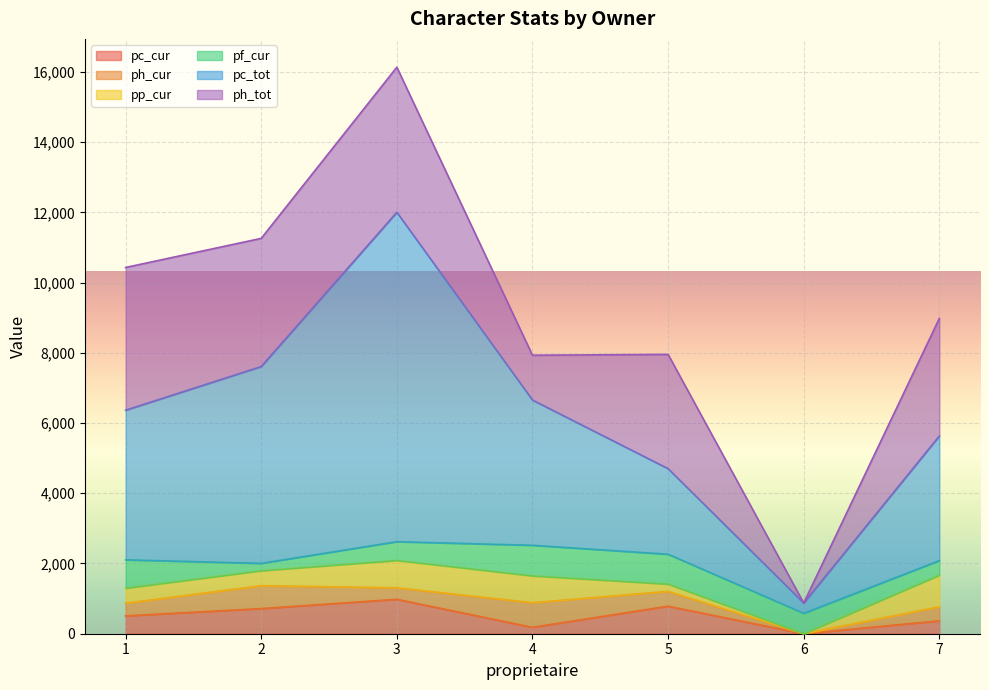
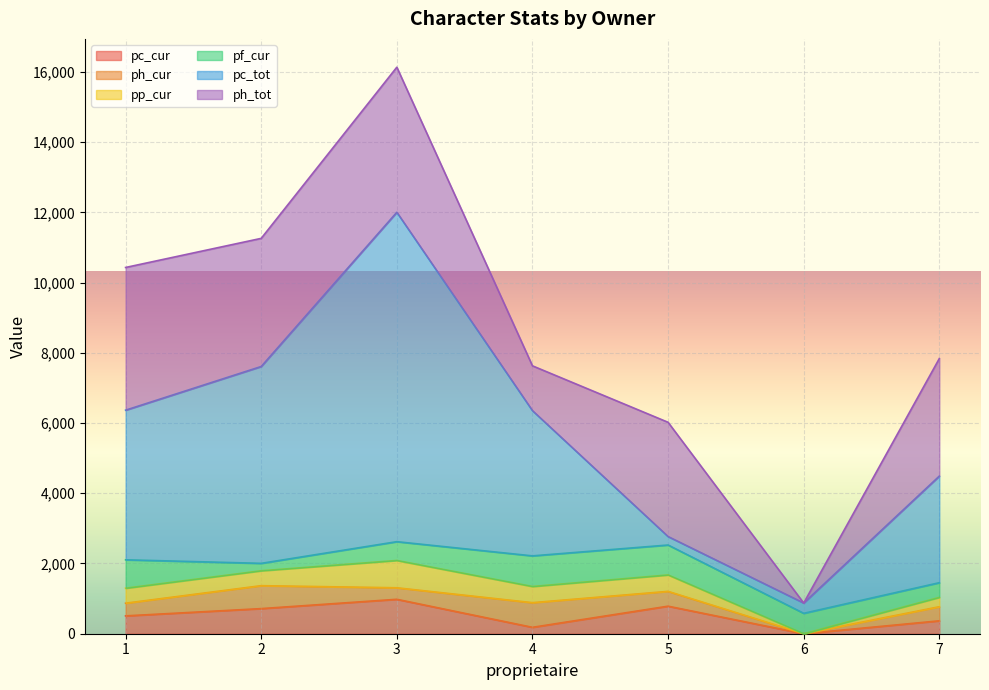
pp_cur, 4: 800 -> 500
pp_cur, 5: 200 -> 500
pc_tot, 5: 2,400 -> 200
pp_cur, 7: 900 -> 300
pc_tot, 7: 3,500 -> 3,000
